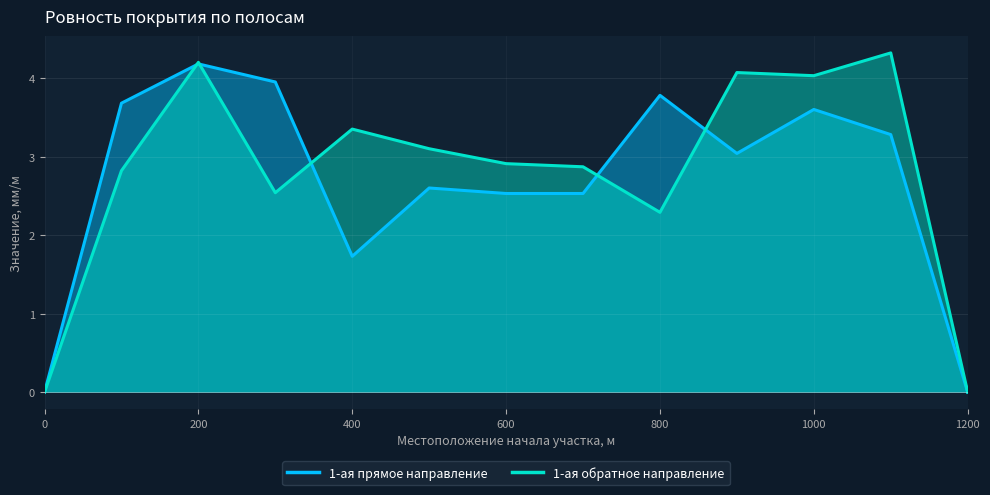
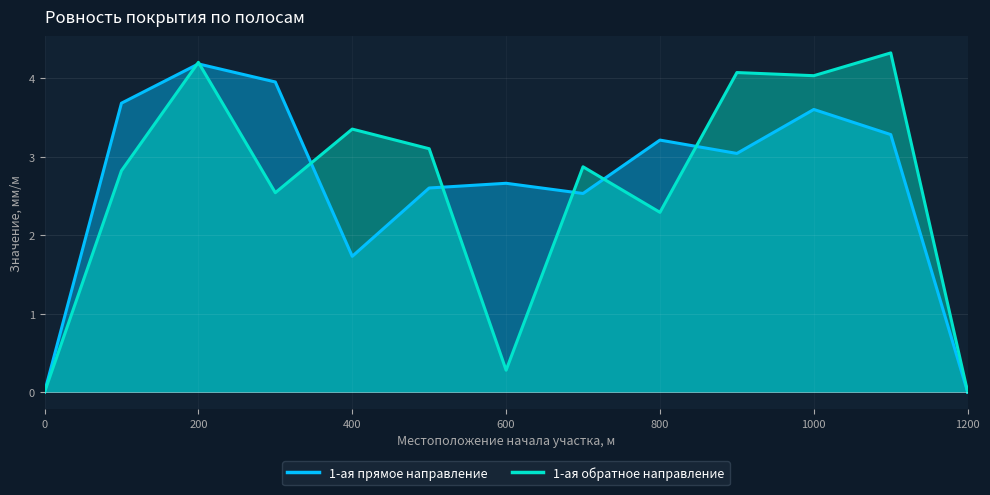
1-ая прямое направление, 600: 2.5 -> 2.7
1-ая обратное направление, 600: 2.9 -> 0.3
1-ая прямое направление, 800: 3.8 -> 3.2
